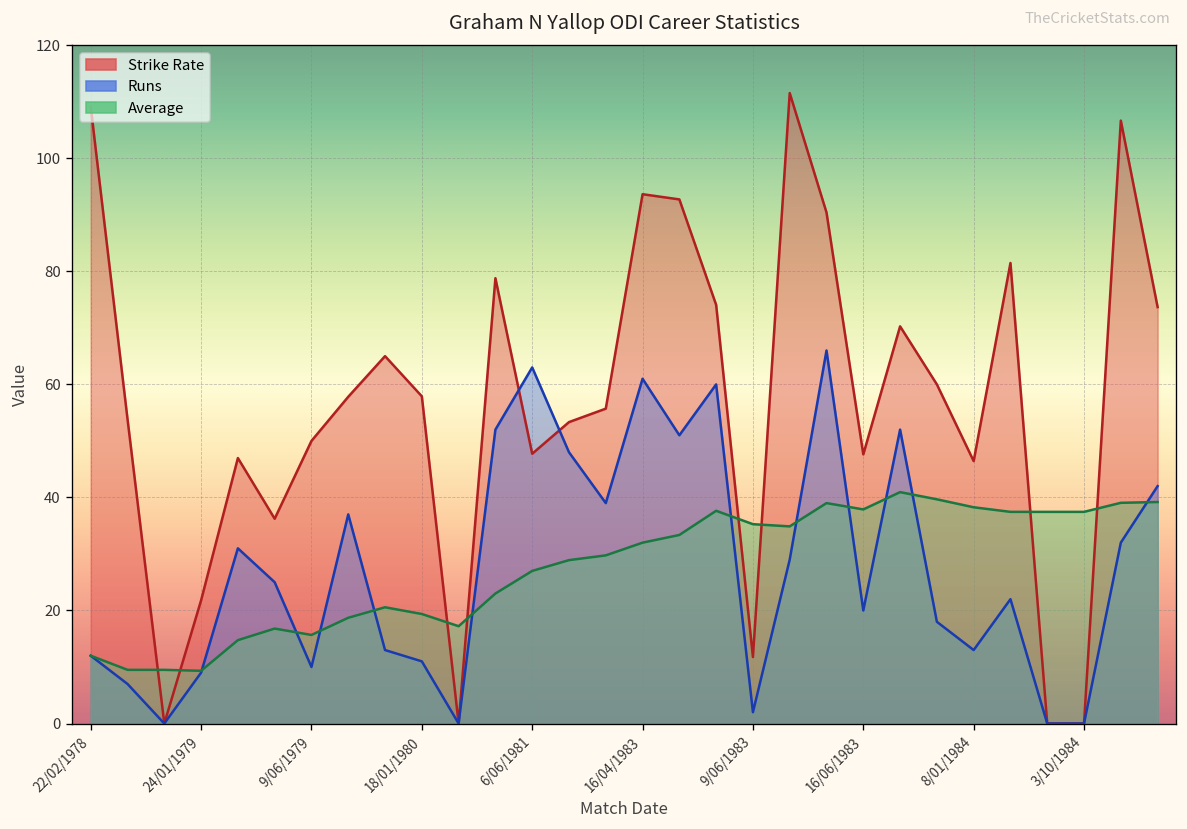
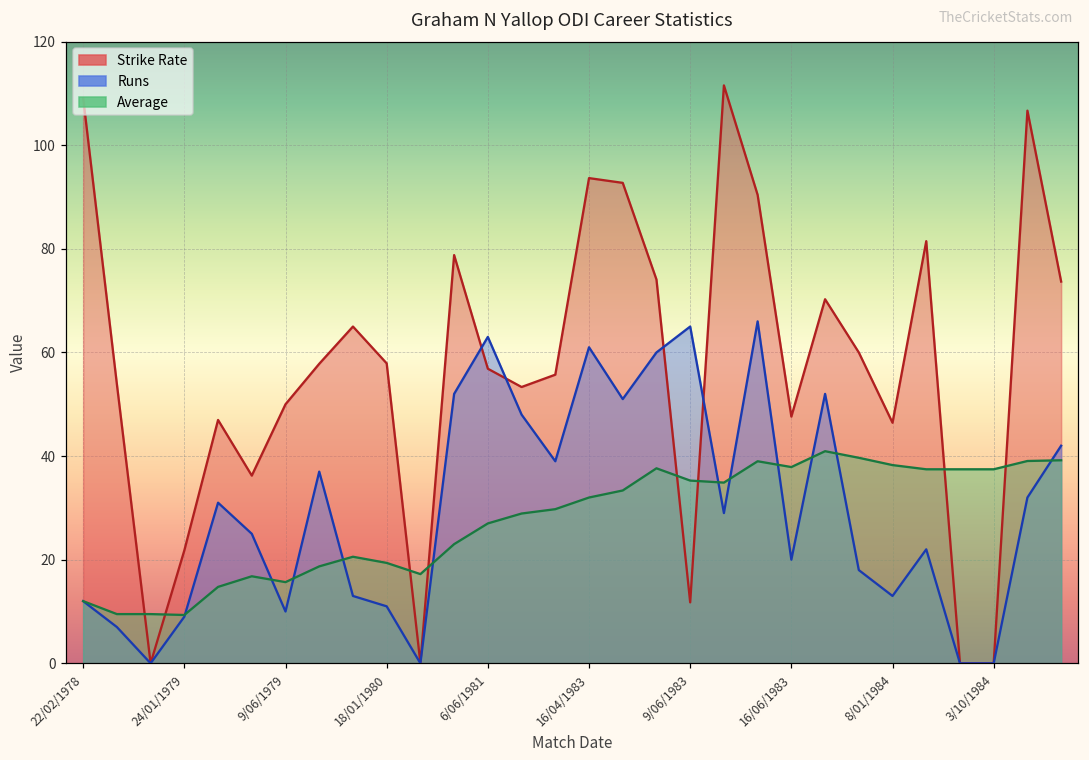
Strike Rate, 6/06/1981: 48 -> 57
Runs, 9/06/1983: 2 -> 65
